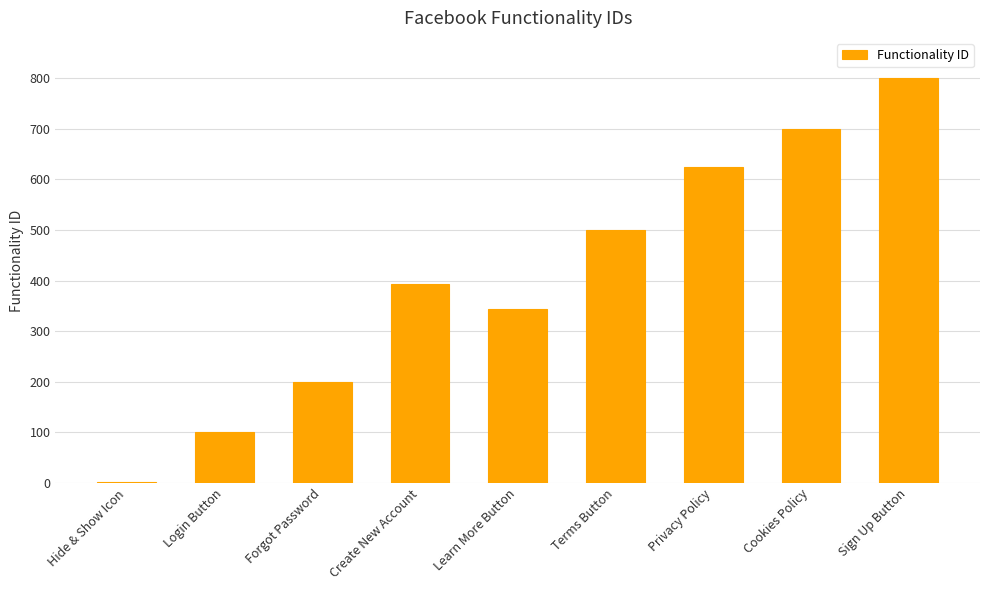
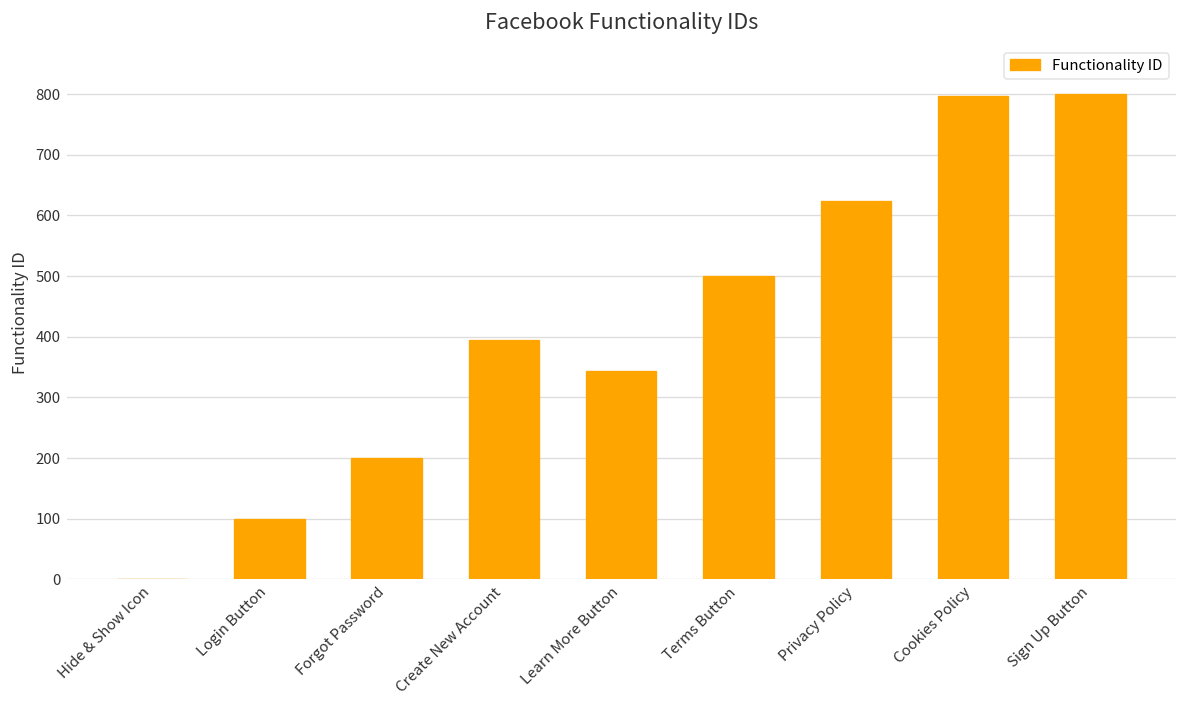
Cookies Policy: 700 -> 800
